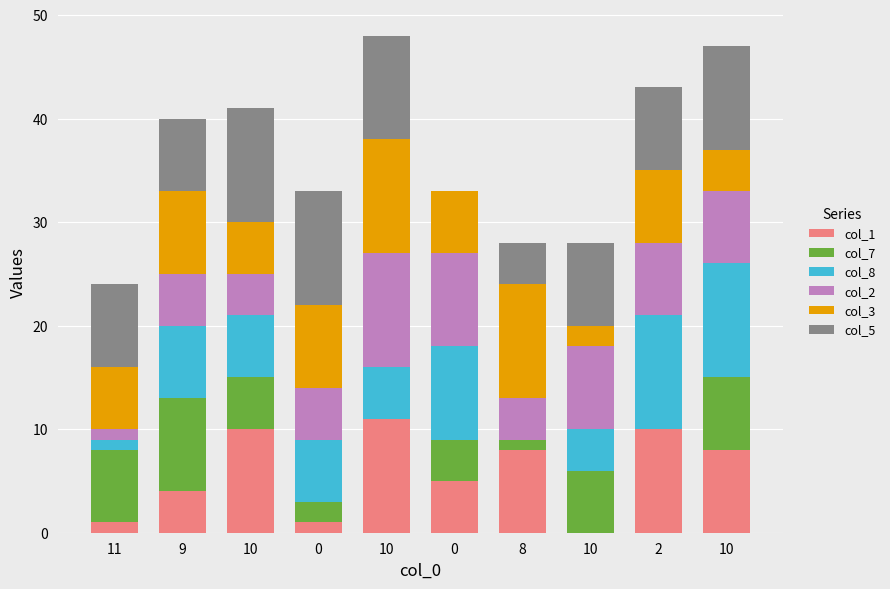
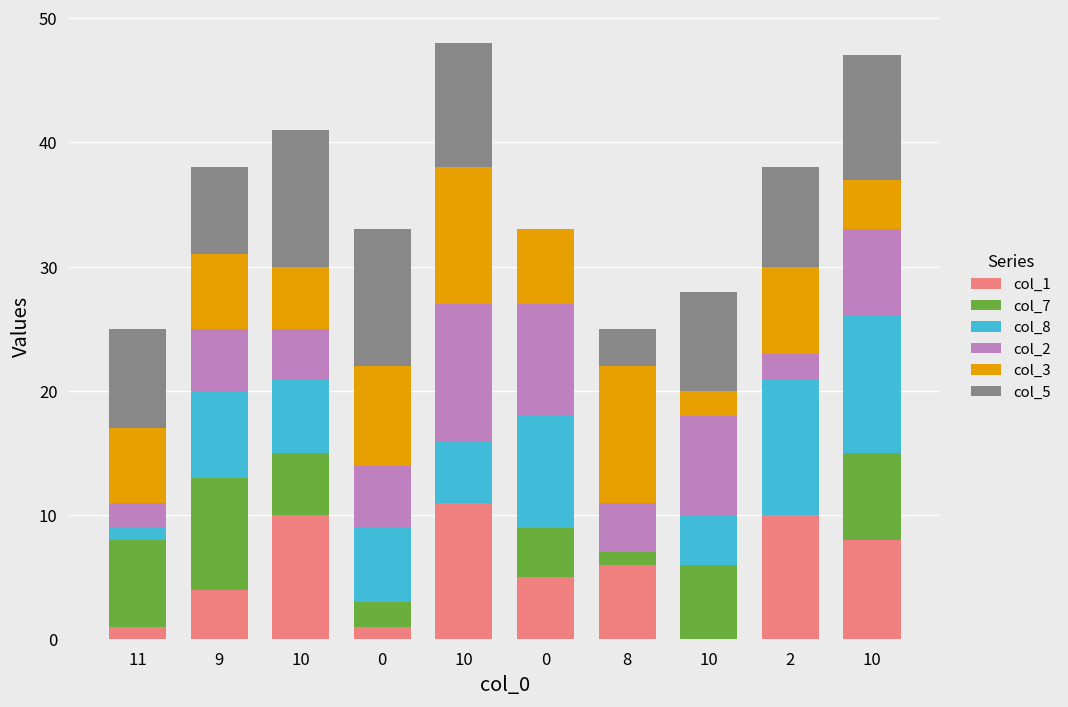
col_2, 11: 1 -> 2
col_3, 9: 8 -> 6
col_1, 8: 8 -> 6
col_5, 8: 4 -> 3
col_2, 2: 7 -> 2
